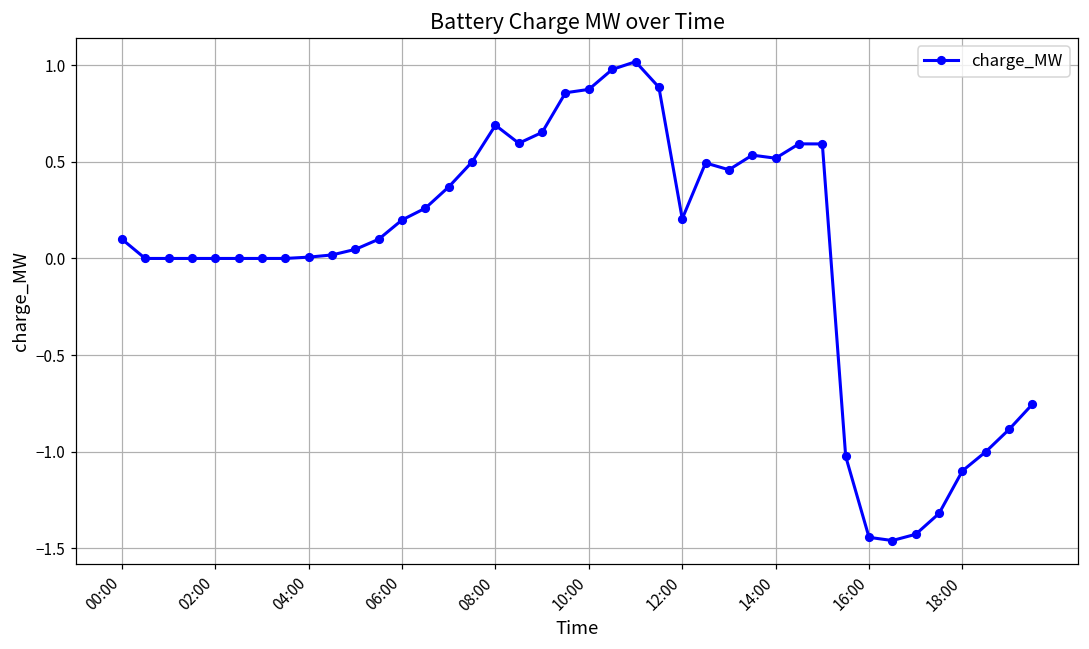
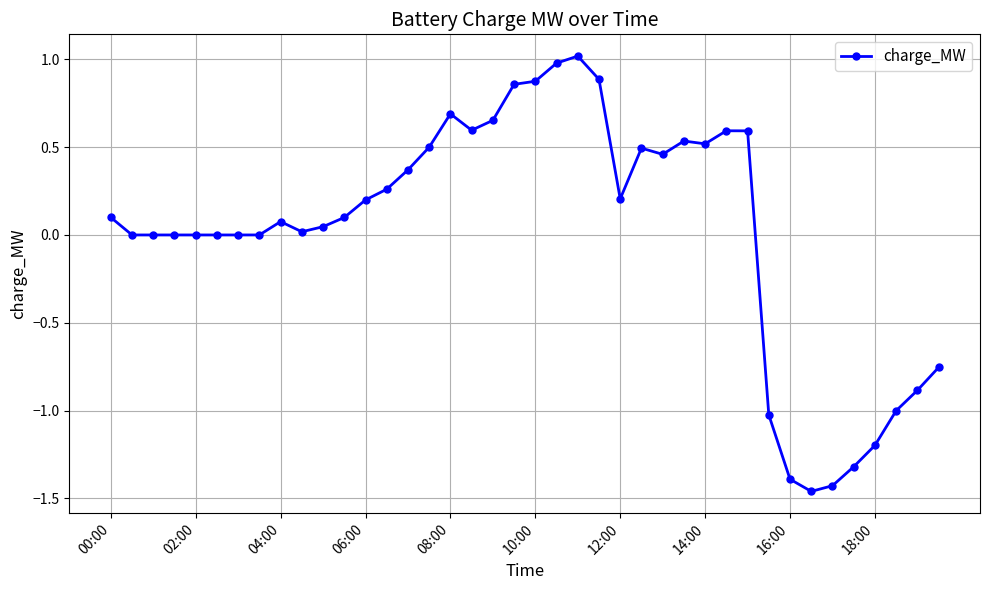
04:00: 0.01 -> 0.08
16:00: -1.44 -> -1.39
18:00: -1.10 -> -1.20
